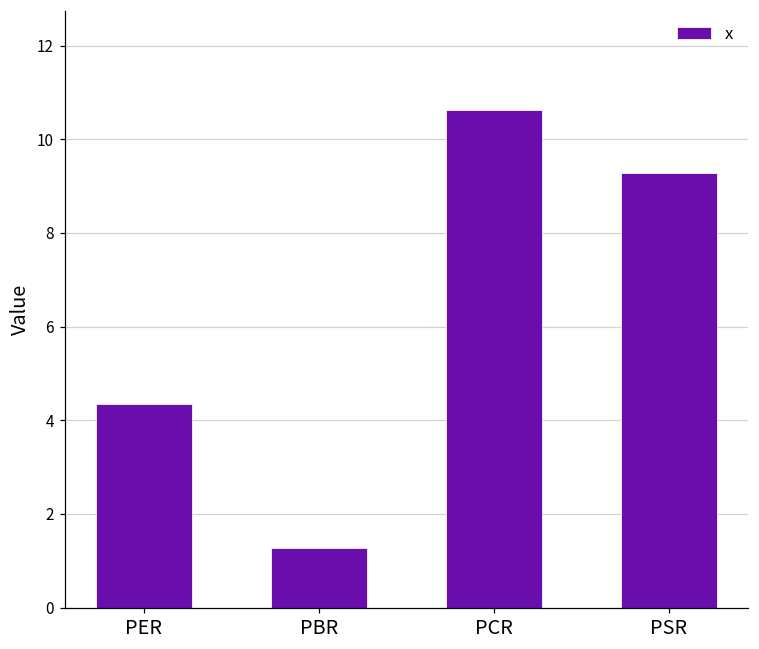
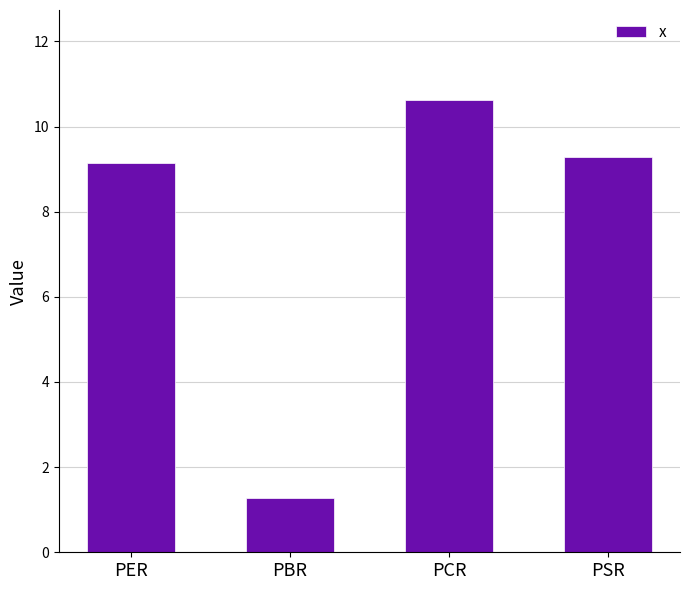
PER: 4.3 -> 9.1
